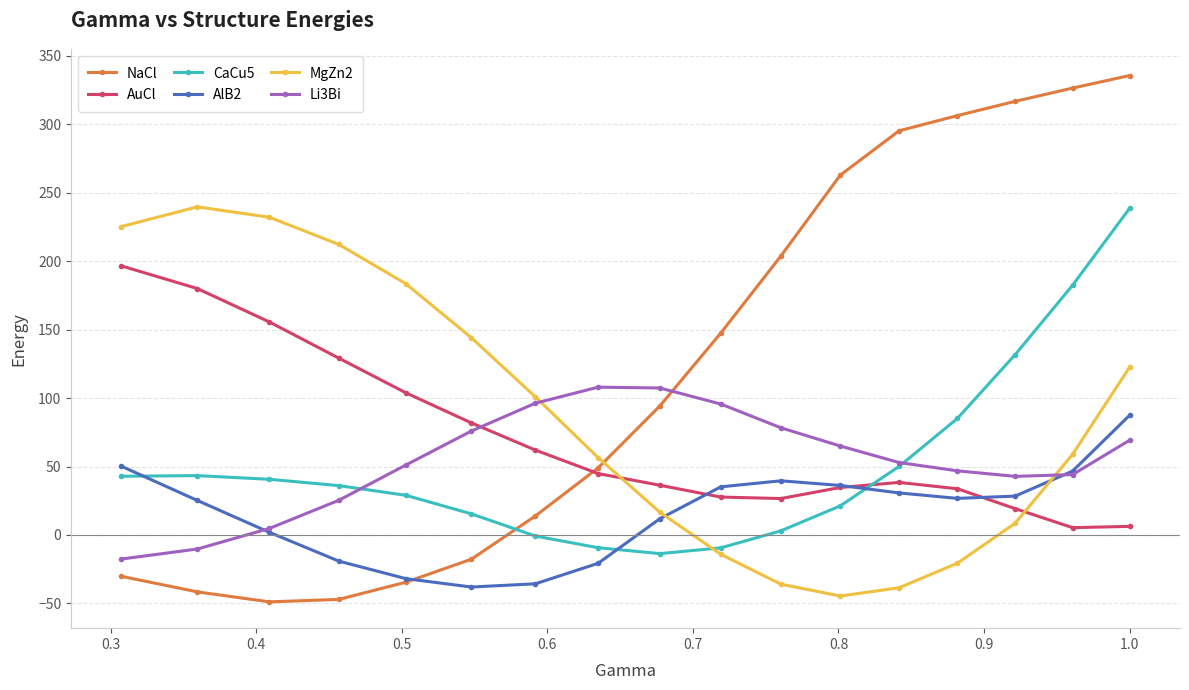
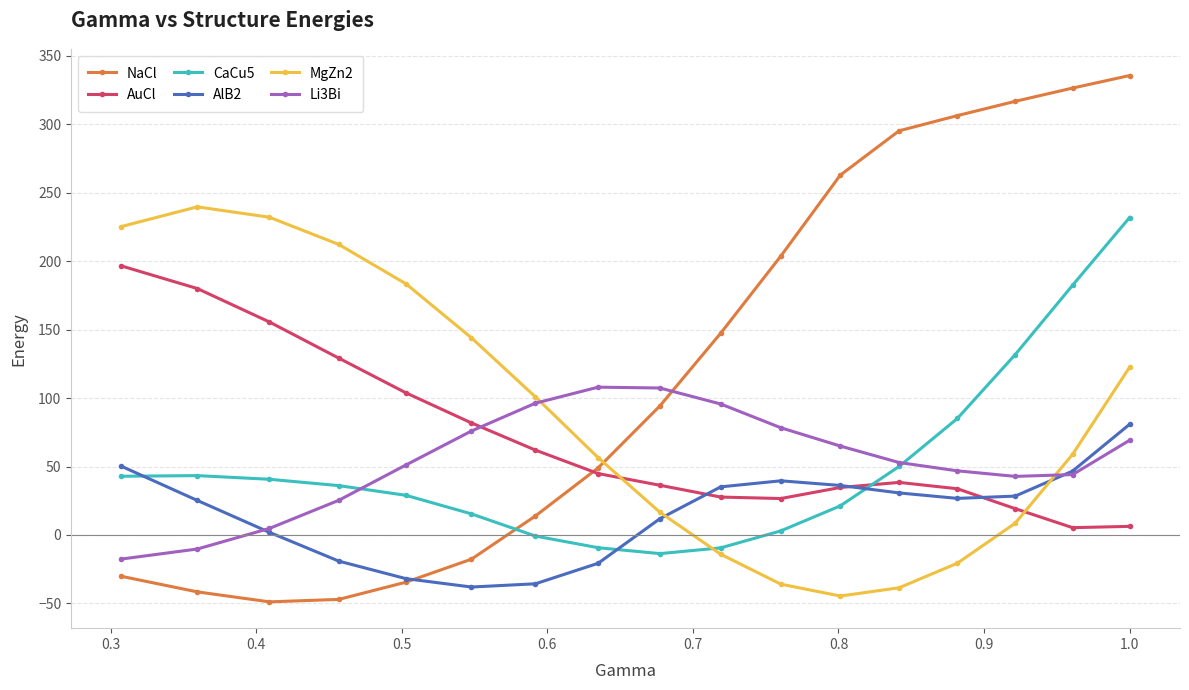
CaCu5, 1.0: 239 -> 232
AlB2, 1.0: 87 -> 81
